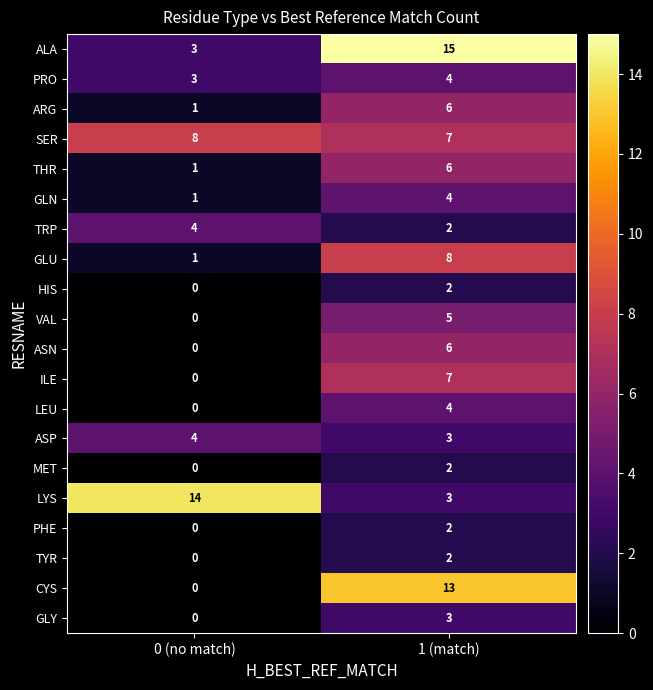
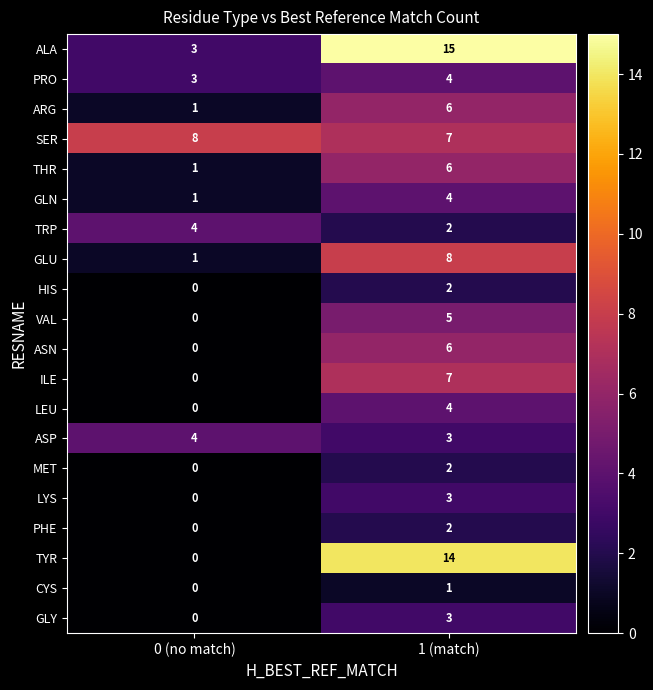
LYS, 0 (no match): 14 -> 0
TYR, 1 (match): 2 -> 14
CYS, 1 (match): 13 -> 1
